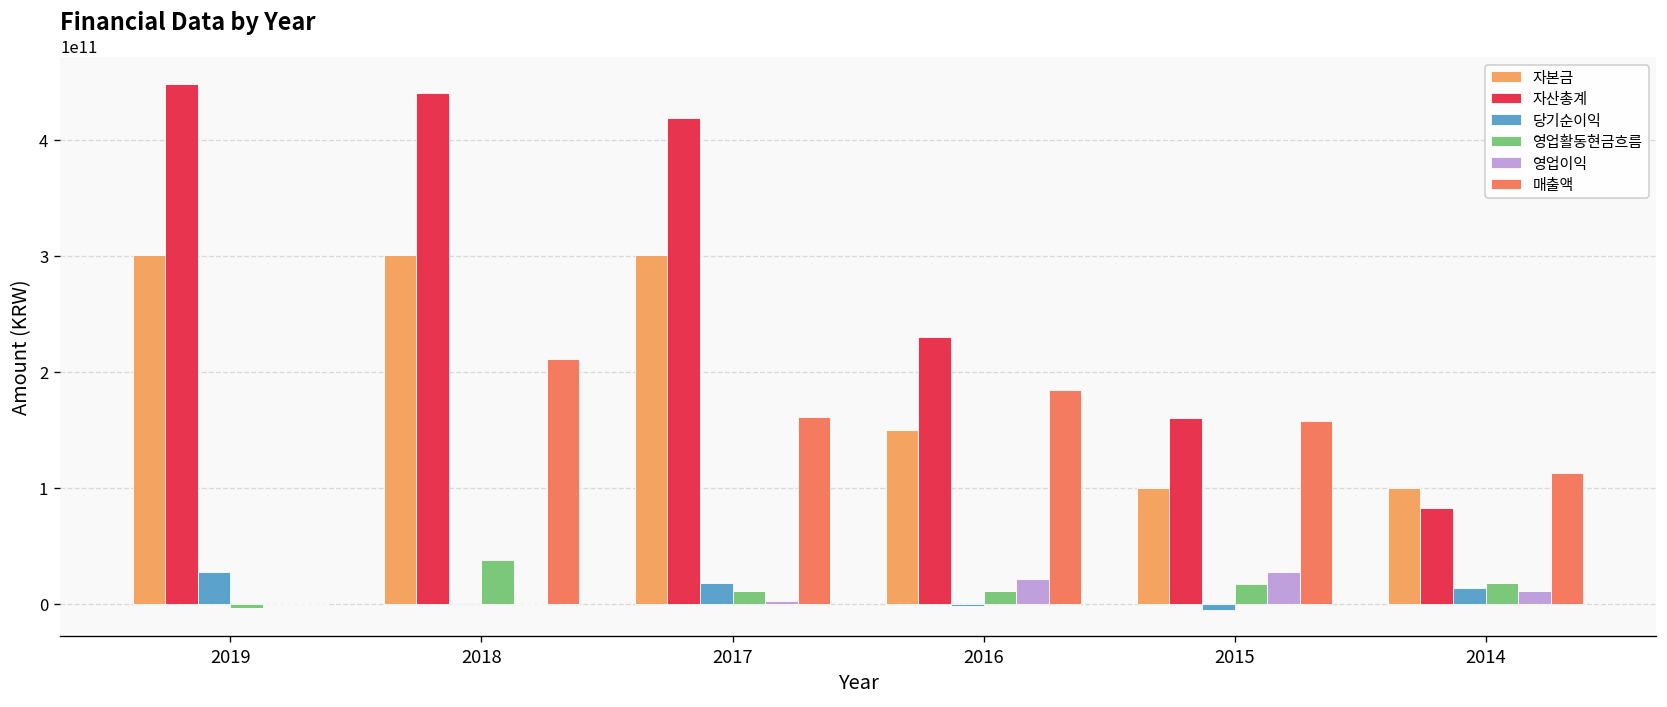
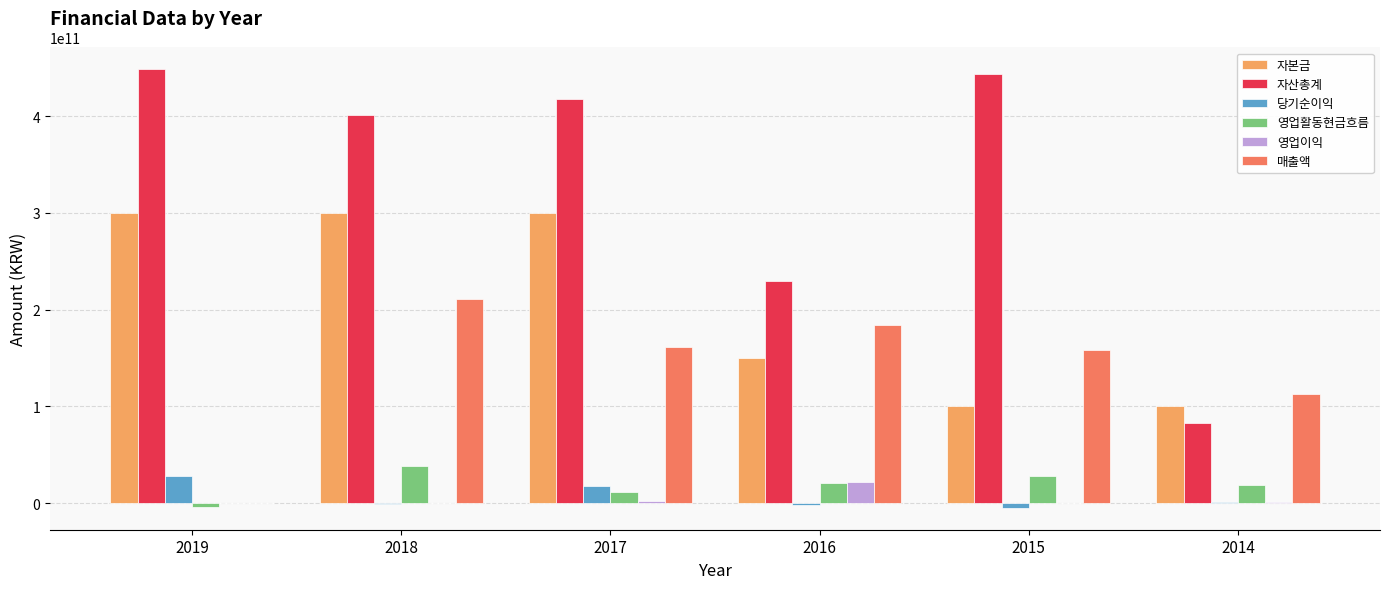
자산총계, 2018: 440000000000 -> 400000000000
영업활동현금흐름, 2016: 10000000000 -> 20000000000
자산총계, 2015: 160000000000 -> 440000000000
영업활동현금흐름, 2015: 20000000000 -> 30000000000
영업이익, 2015: 30000000000 -> 0
당기순이익, 2014: 10000000000 -> 0
영업이익, 2014: 10000000000 -> 0
